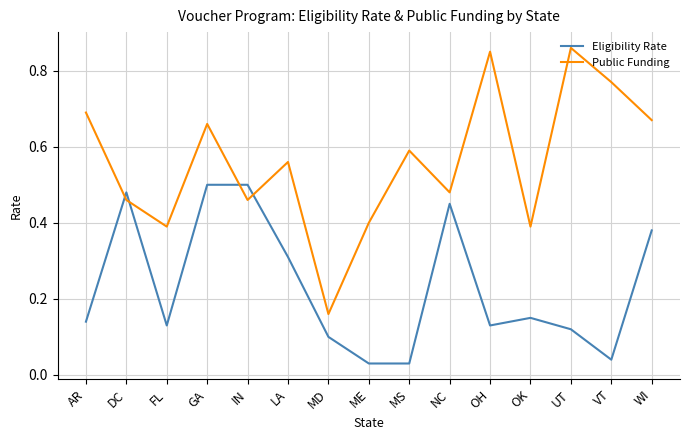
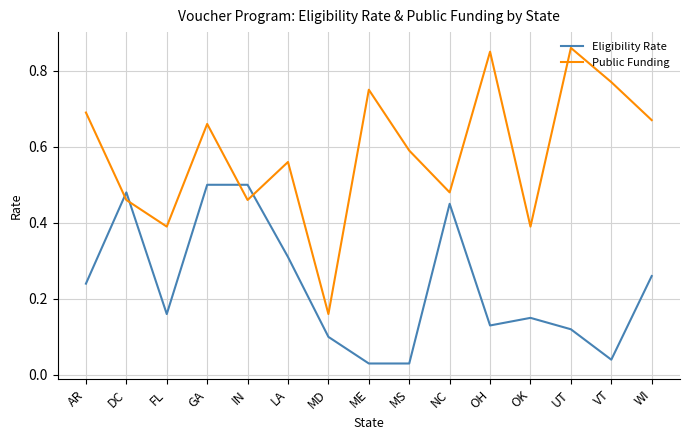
Eligibility Rate, AR: 0.14 -> 0.24
Eligibility Rate, FL: 0.13 -> 0.16
Public Funding, ME: 0.40 -> 0.75
Eligibility Rate, WI: 0.38 -> 0.26
